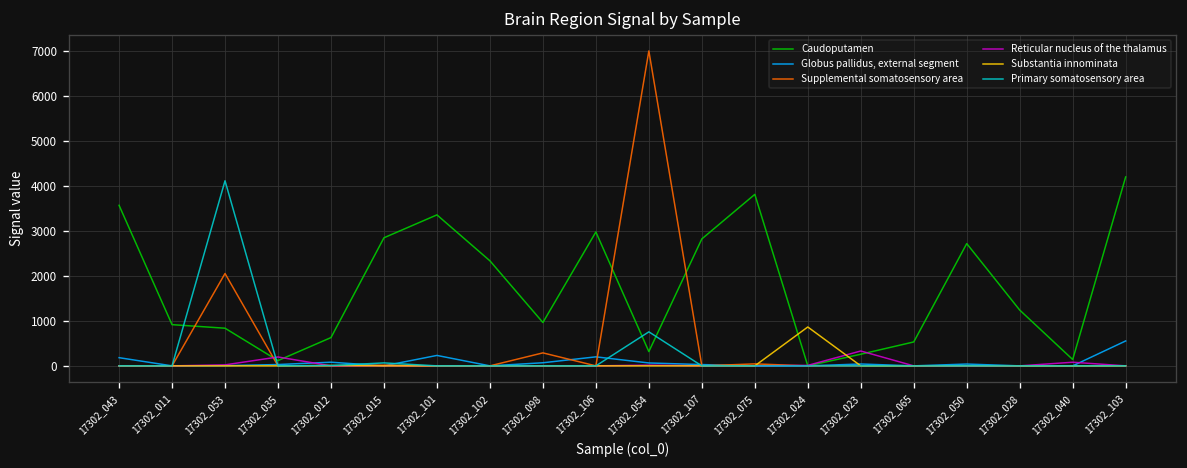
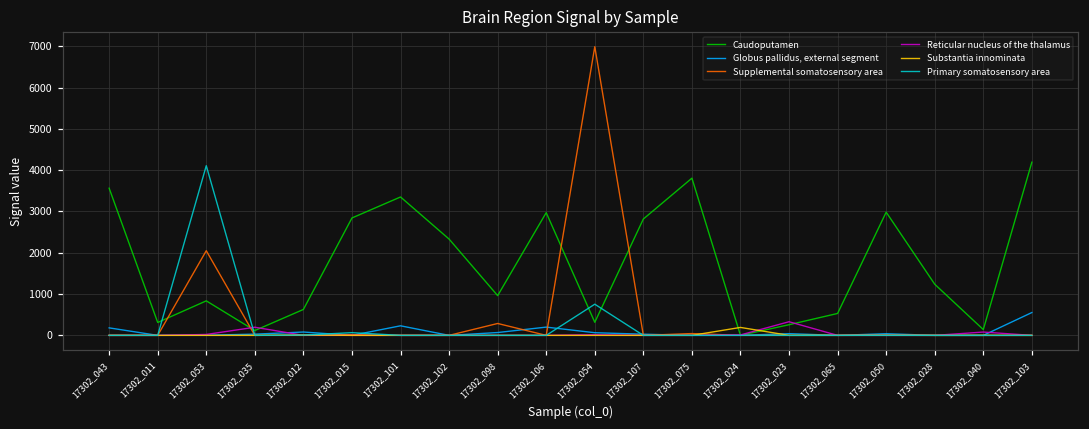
Caudoputamen, 17302_011: 900 -> 300
Substantia innominata, 17302_024: 900 -> 200
Caudoputamen, 17302_050: 2700 -> 3000
